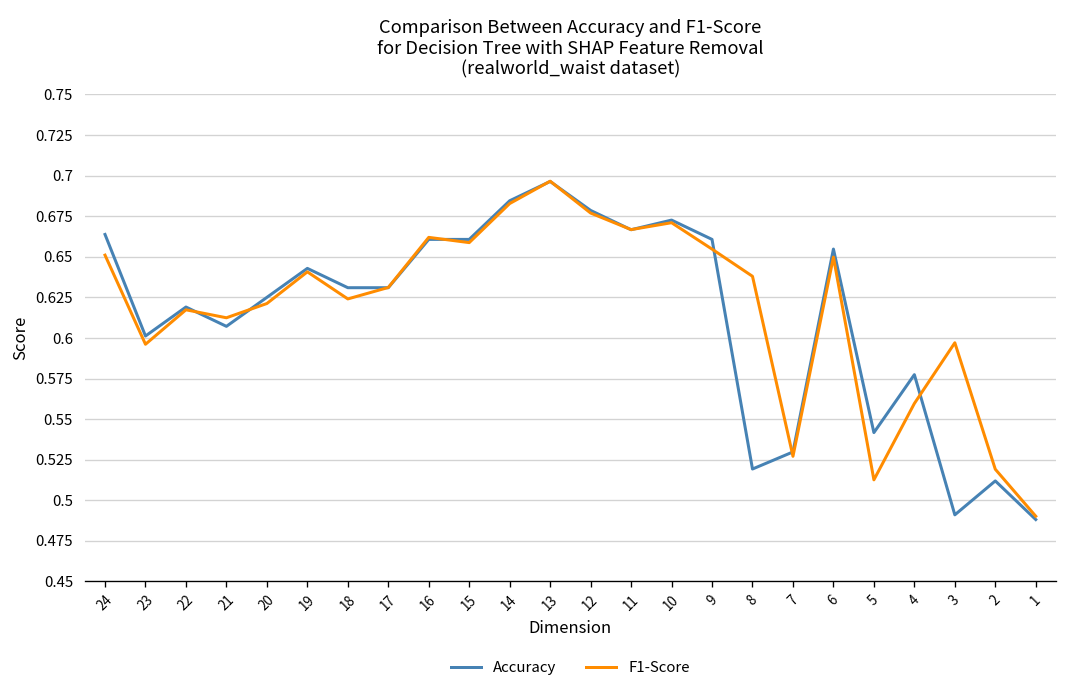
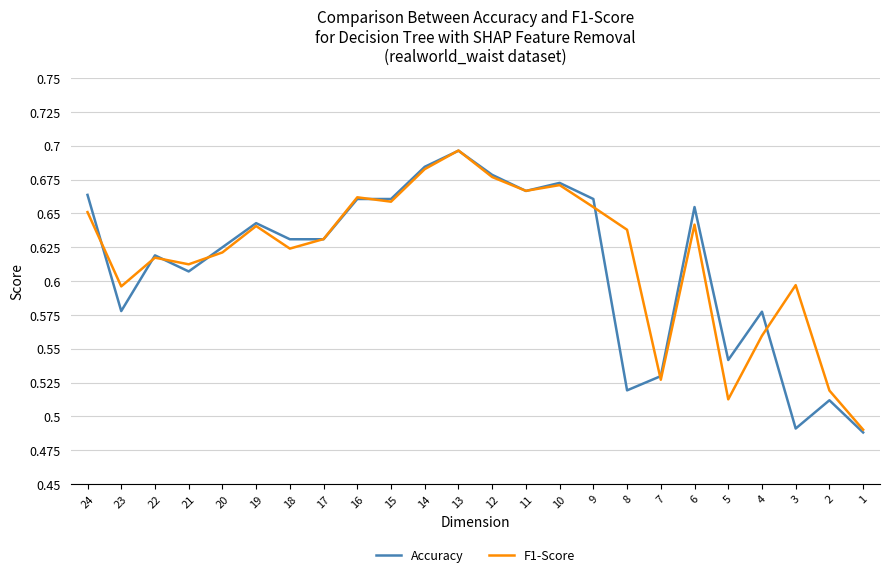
Accuracy, 23: 0.601 -> 0.578
F1-Score, 6: 0.650 -> 0.642
